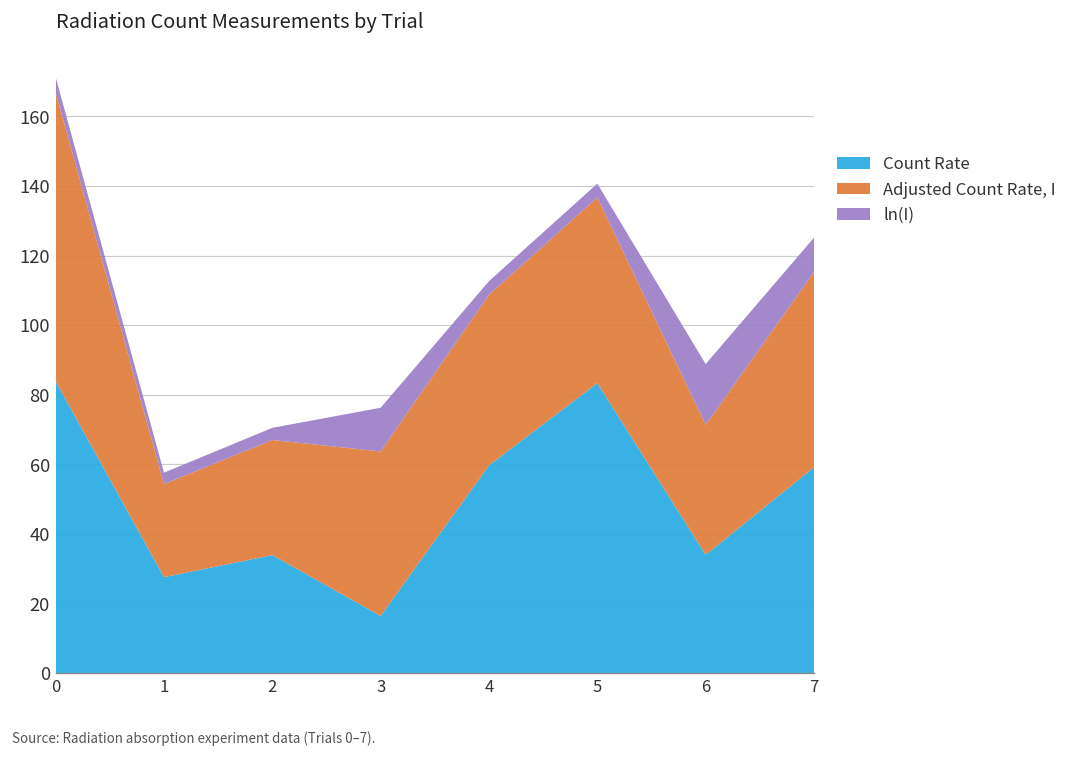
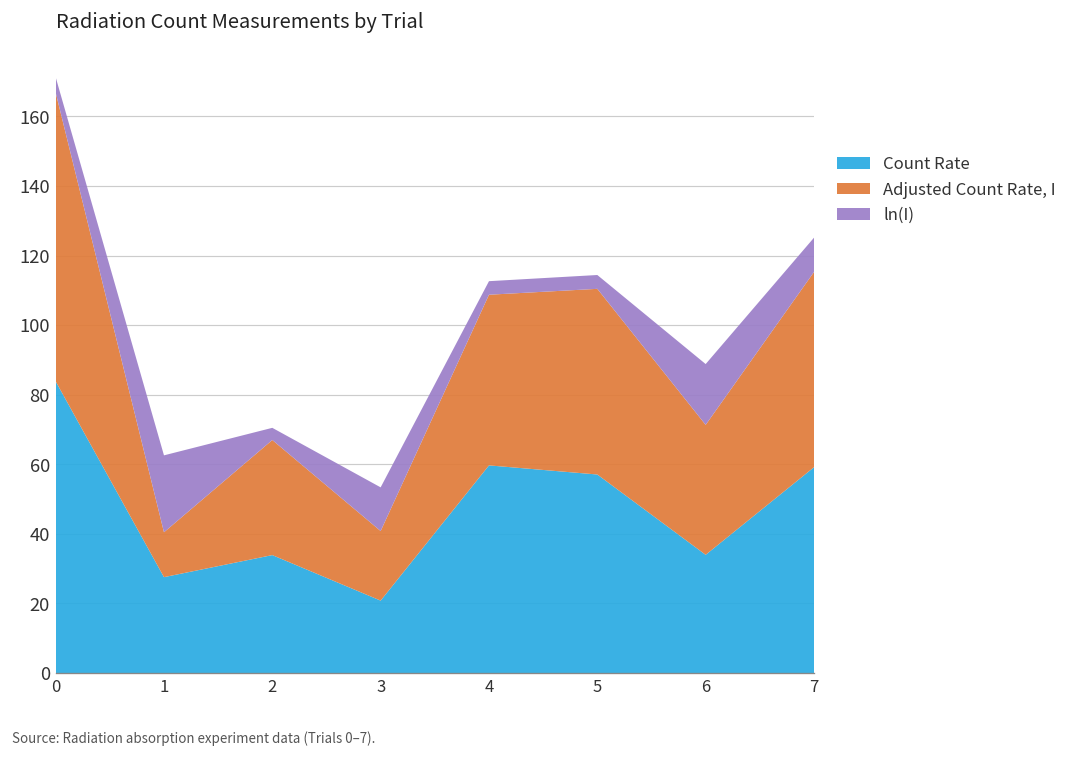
Adjusted Count Rate, I, 1: 27 -> 13
ln(I), 1: 3 -> 22
Count Rate, 3: 16 -> 21
Adjusted Count Rate, I, 3: 47 -> 20
Count Rate, 5: 83 -> 57
